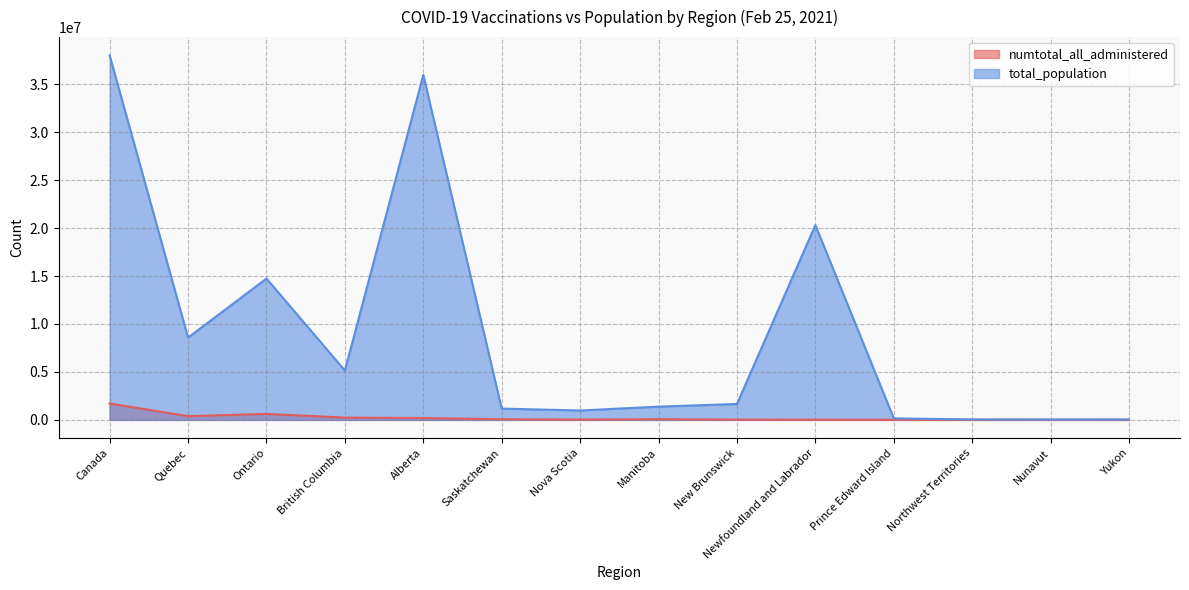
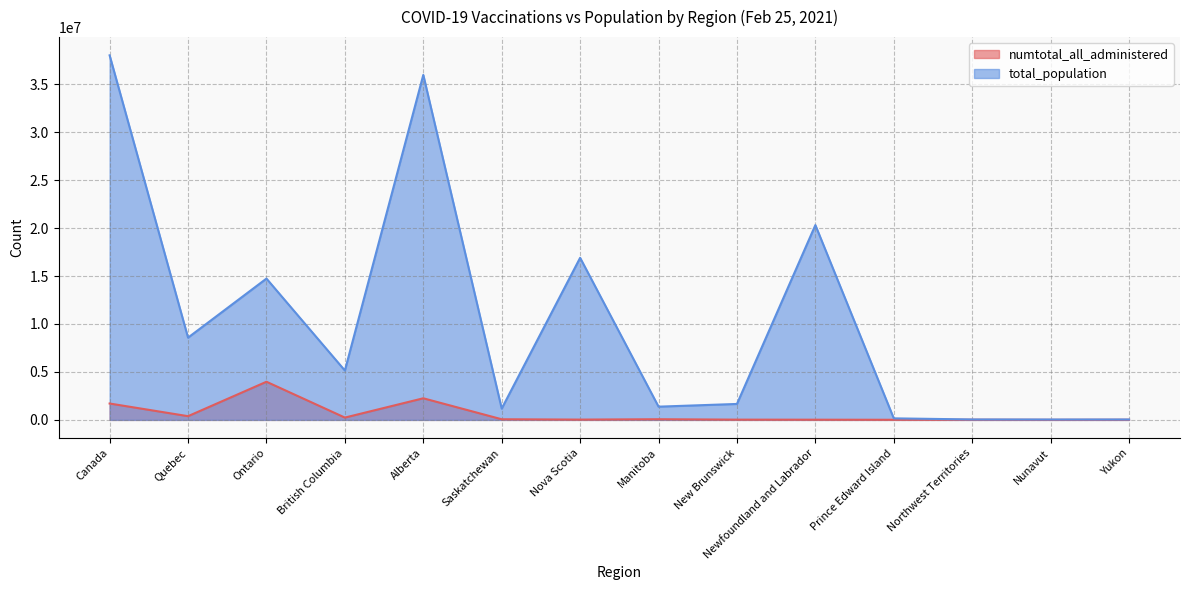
numtotal_all_administered, Ontario: 1000000 -> 4000000
numtotal_all_administered, Alberta: 0 -> 2000000
total_population, Nova Scotia: 1000000 -> 17000000
